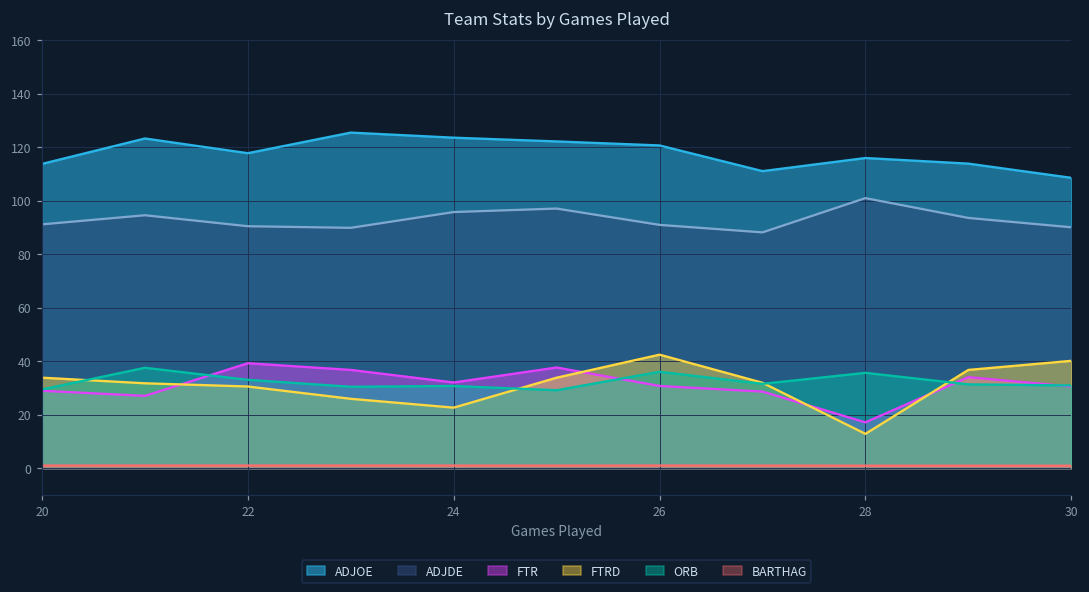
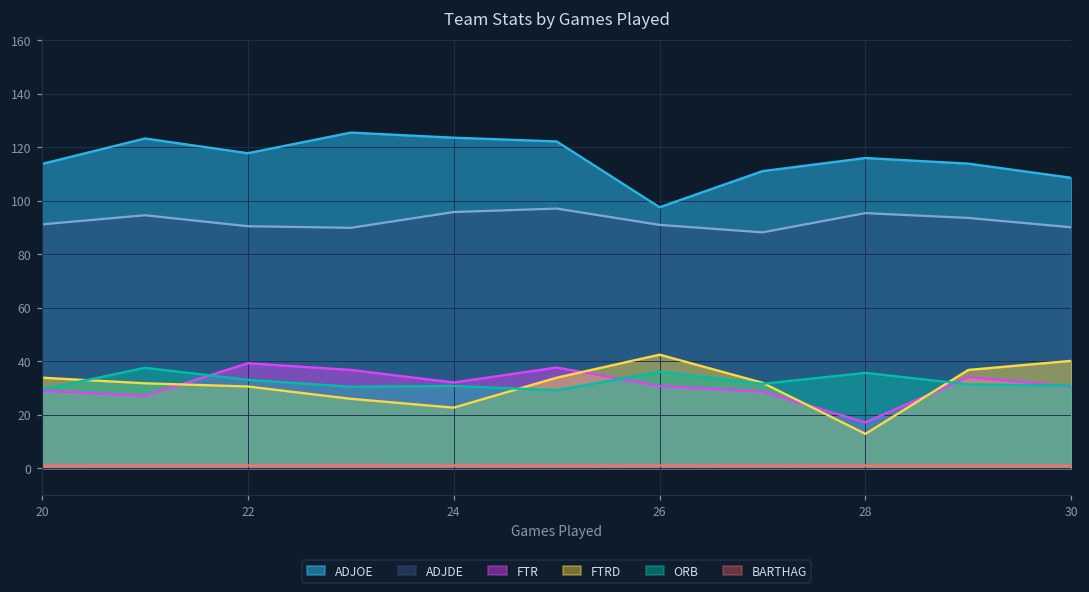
ADJOE, 26: 121 -> 98
ADJDE, 28: 101 -> 95
